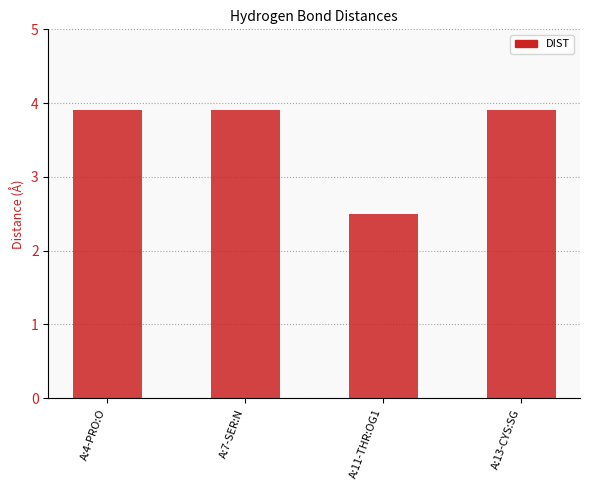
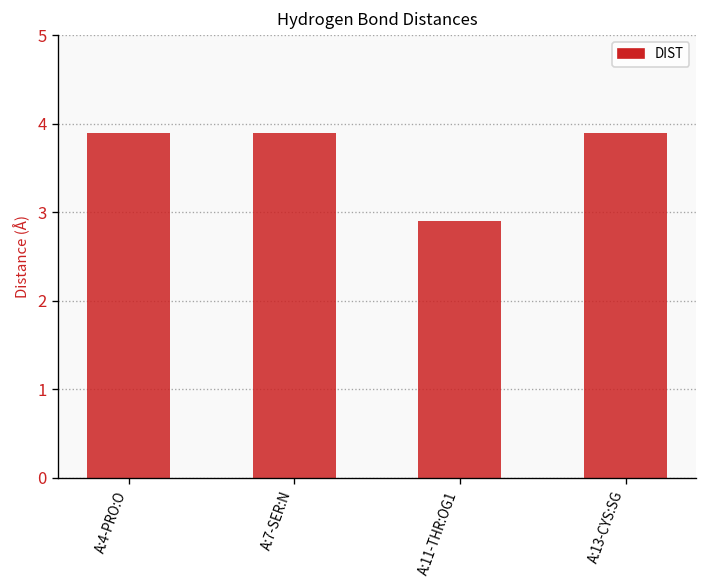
A:11-THR:OG1: 2.5 -> 2.9
